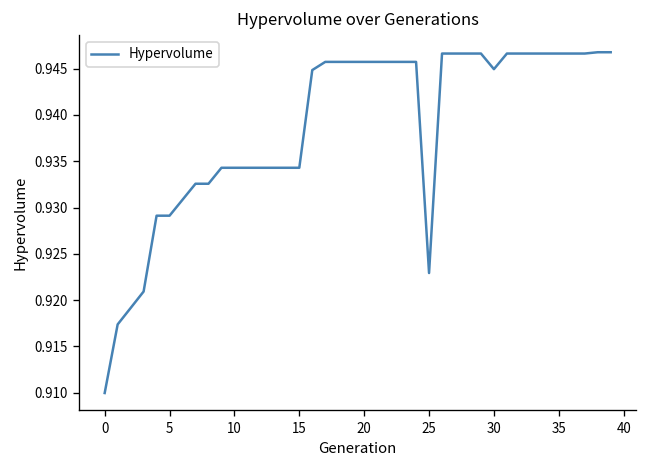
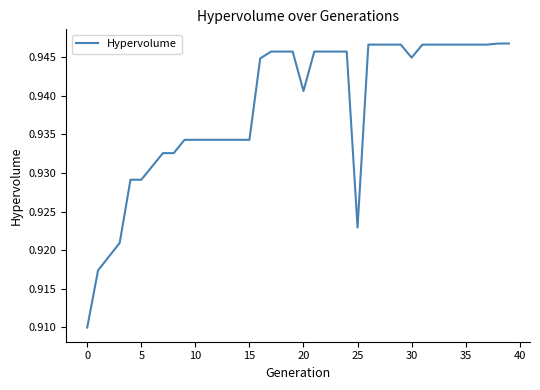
20: 0.946 -> 0.941
